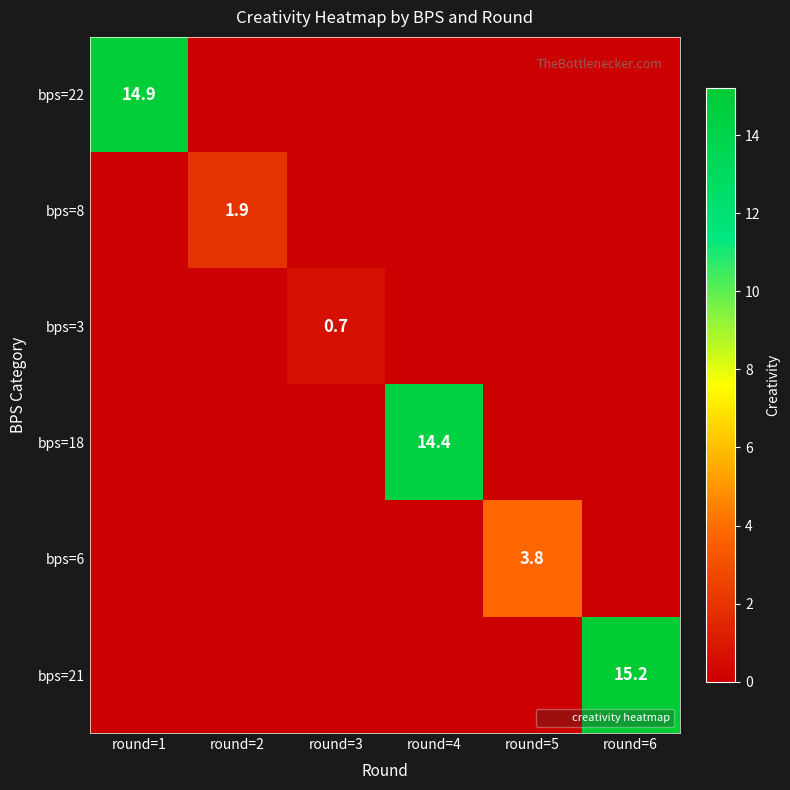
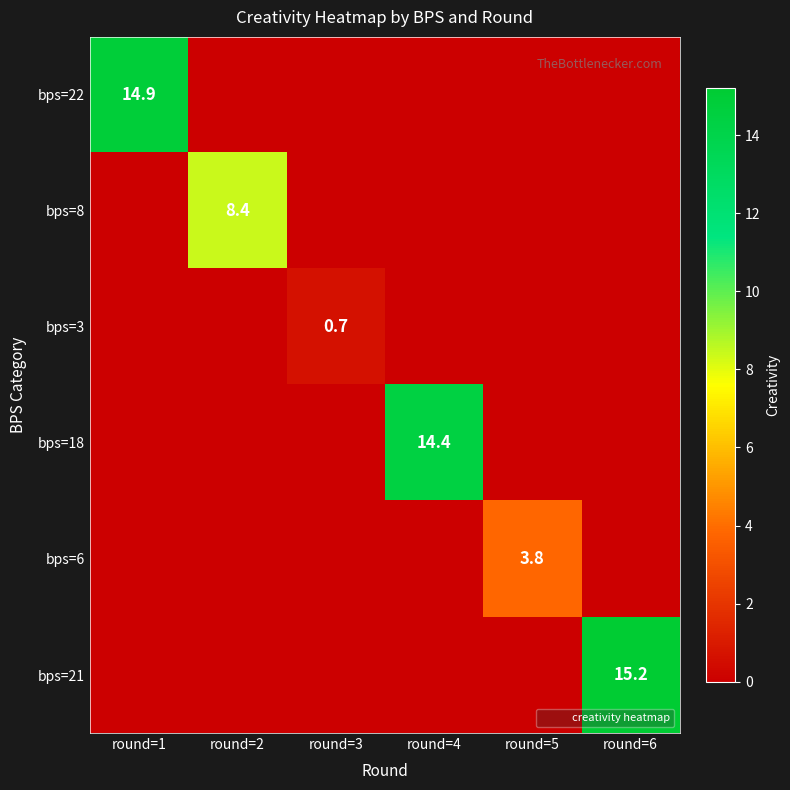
bps=8, round=2: 1.9 -> 8.4
